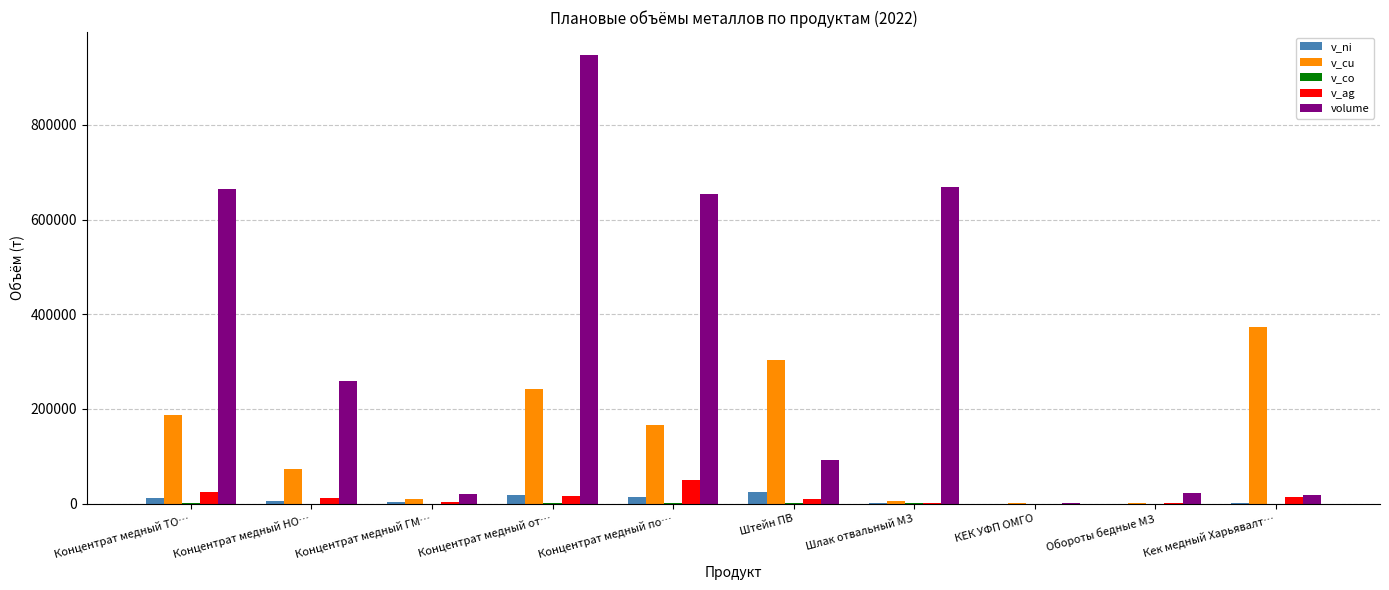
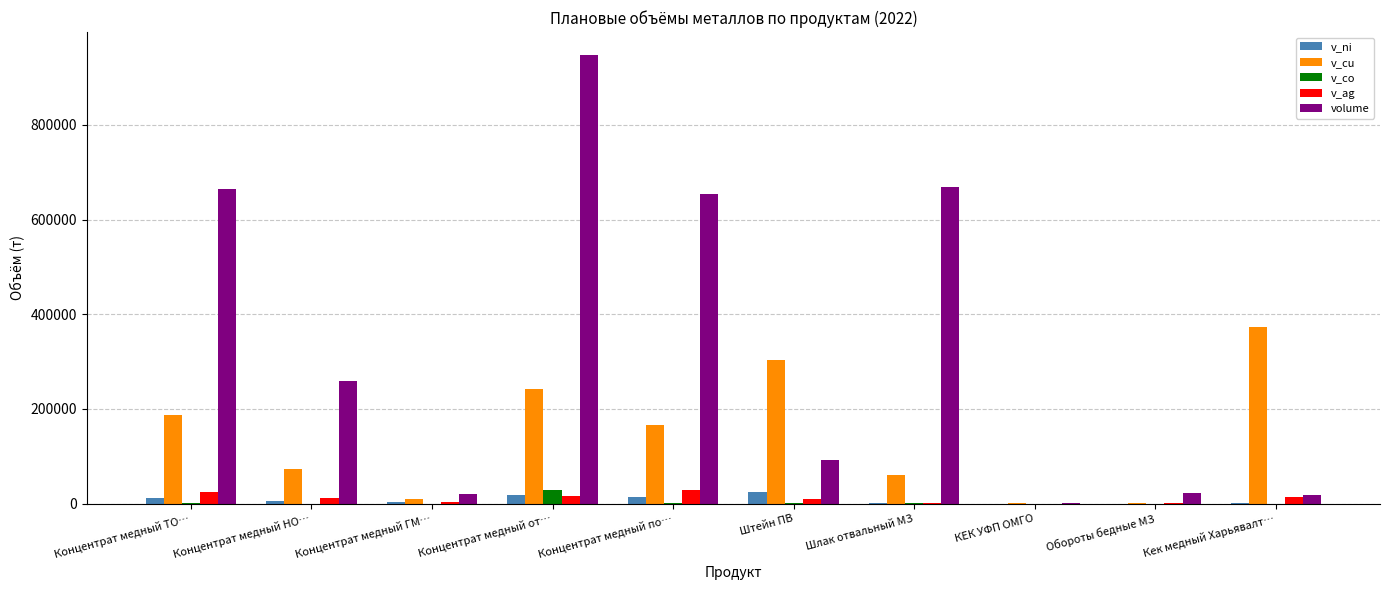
v_co, Концентрат медный от…: 0 -> 30000
v_ag, Концентрат медный по…: 50000 -> 30000
v_cu, Шлак отвальный МЗ: 10000 -> 60000
